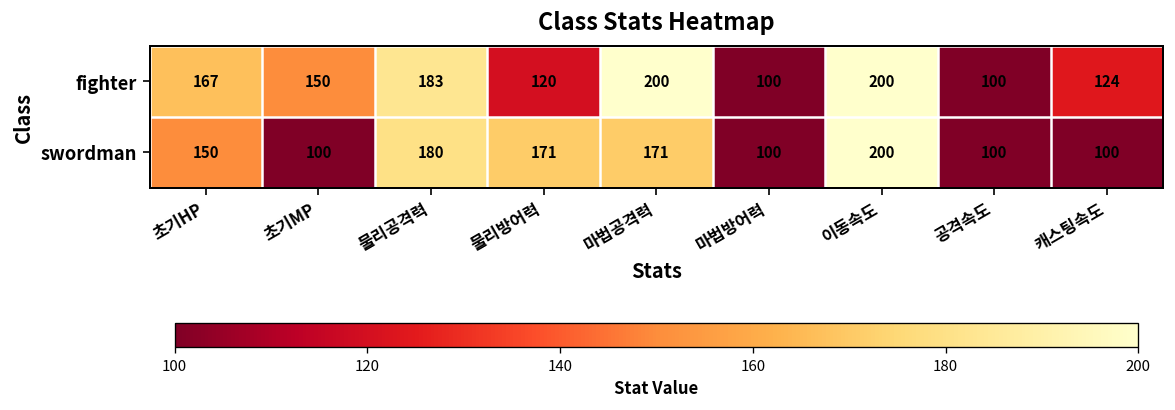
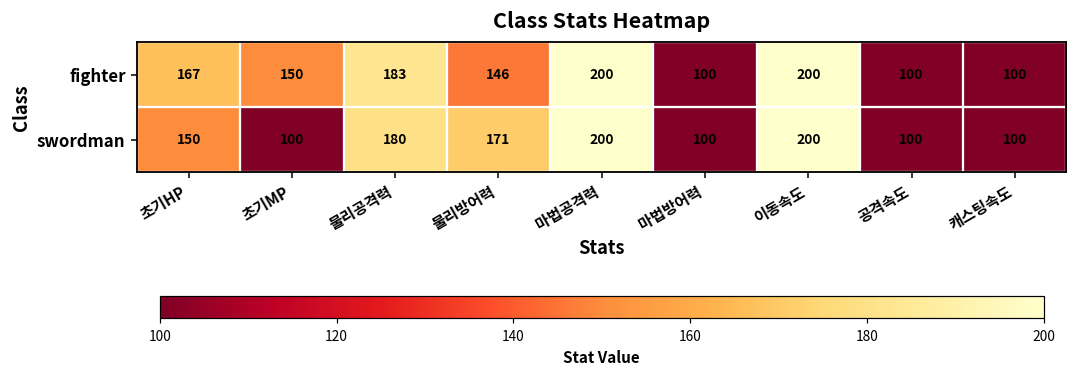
fighter, 물리방어력: 120 -> 146
fighter, 캐스팅속도: 124 -> 100
swordman, 마법공격력: 171 -> 200
